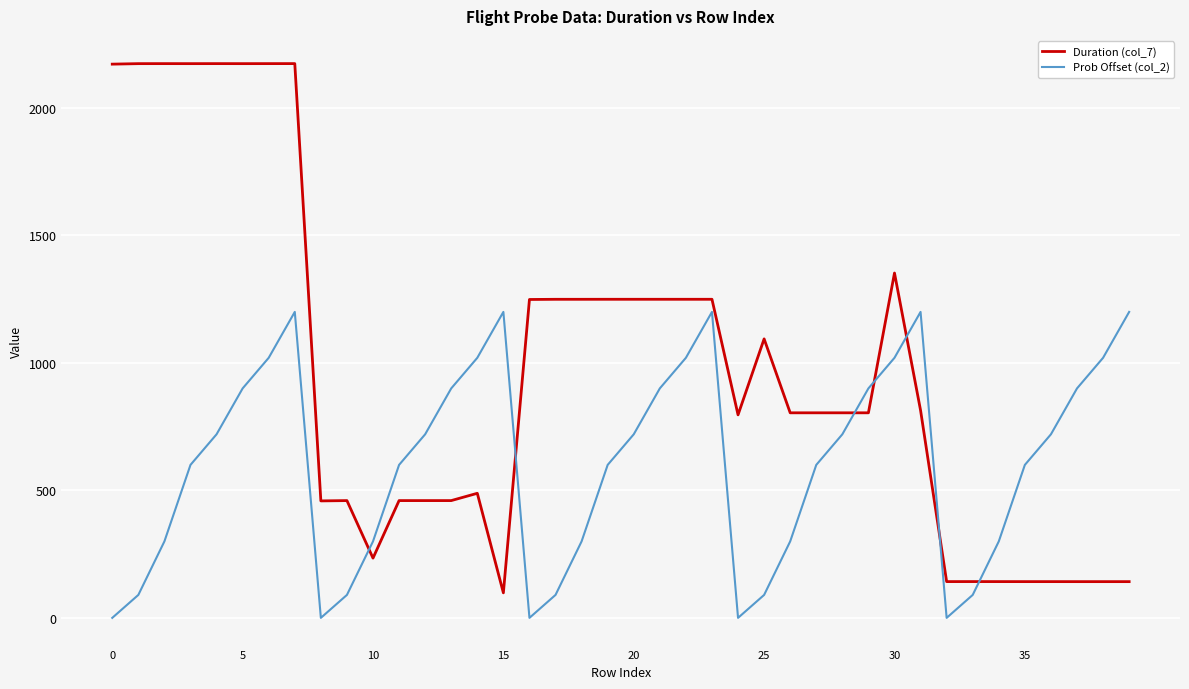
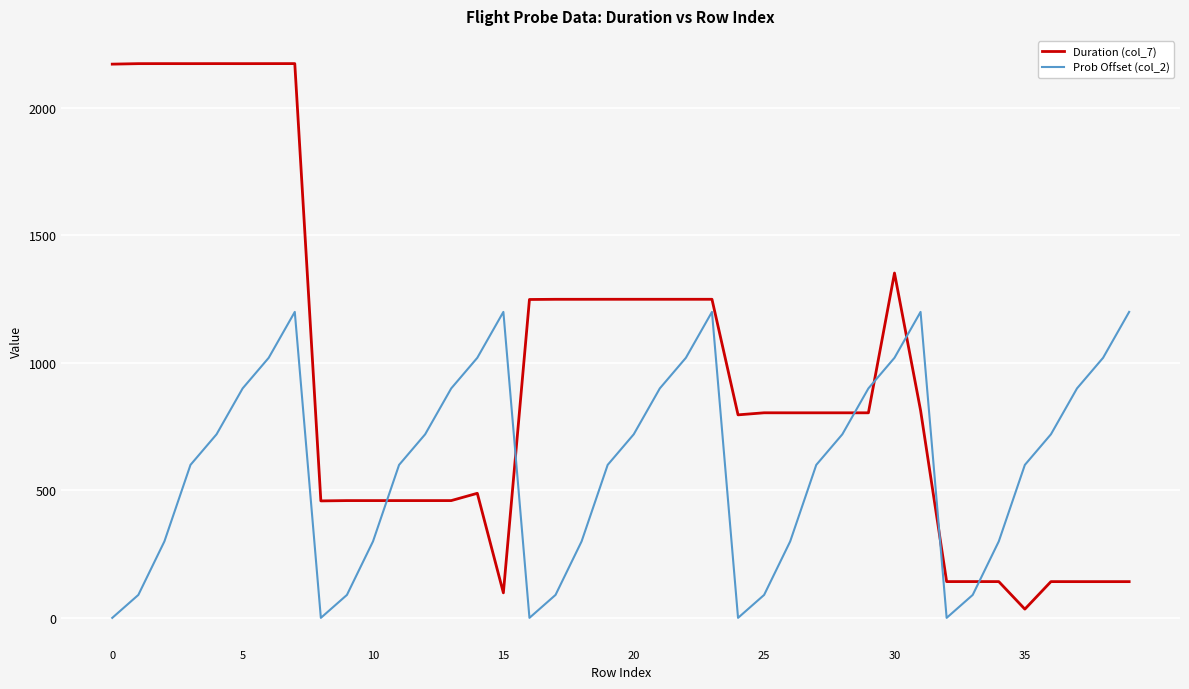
Duration (col_7), 10: 230 -> 460
Duration (col_7), 25: 1090 -> 800
Duration (col_7), 35: 140 -> 30
